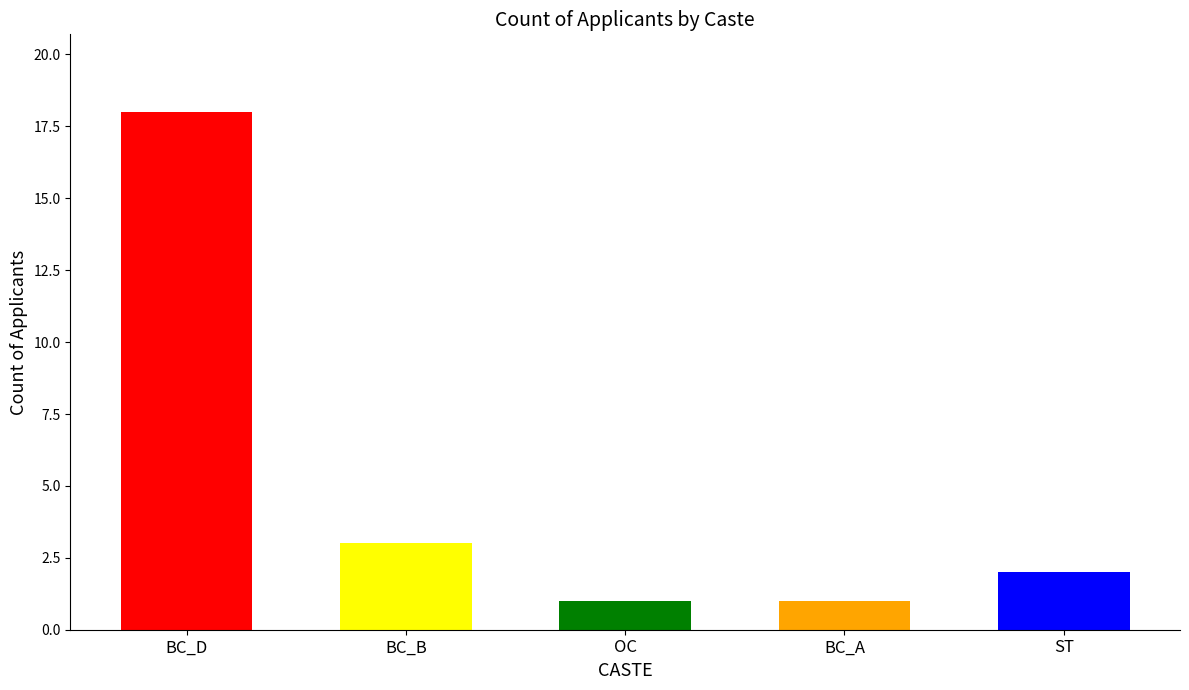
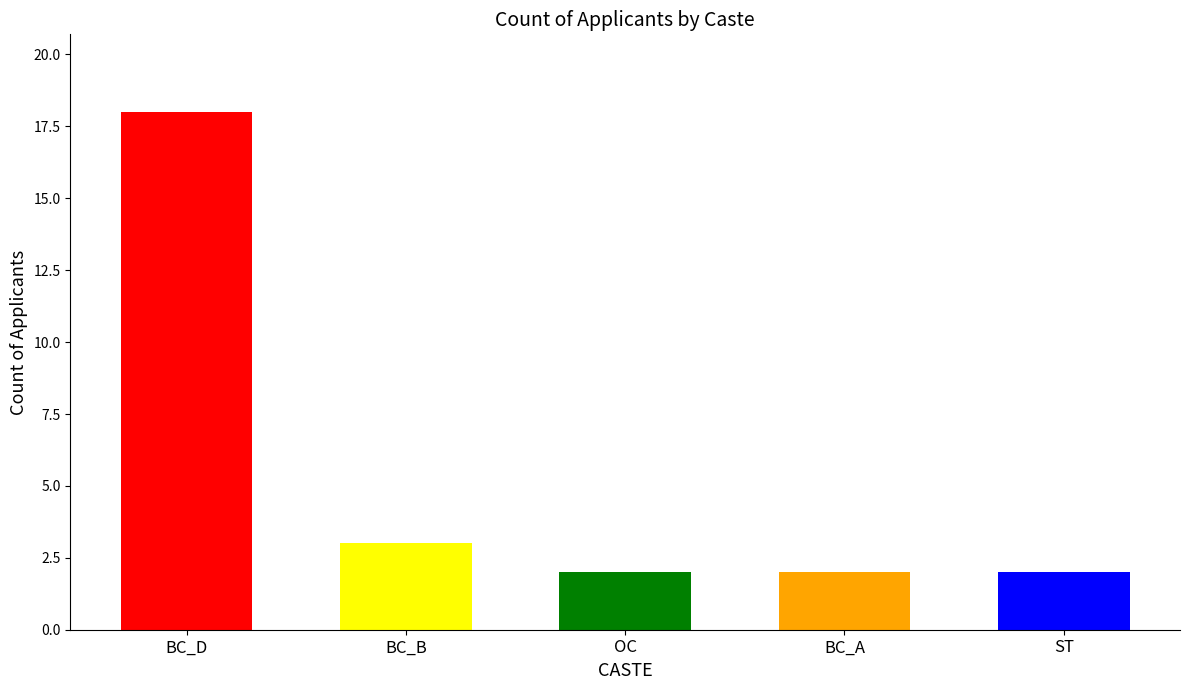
OC: 1 -> 2
BC_A: 1 -> 2
